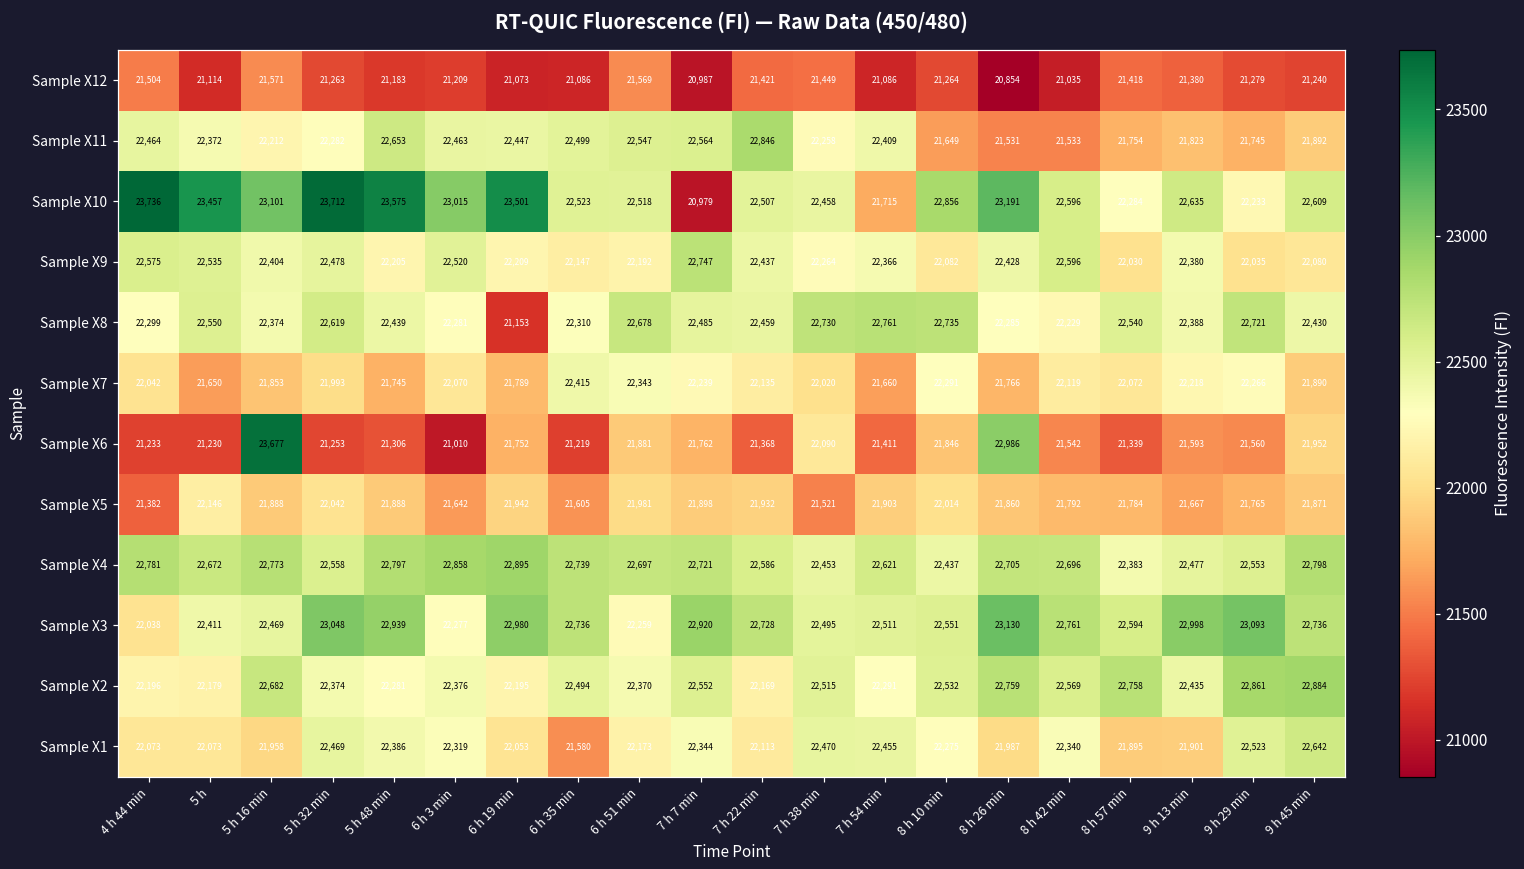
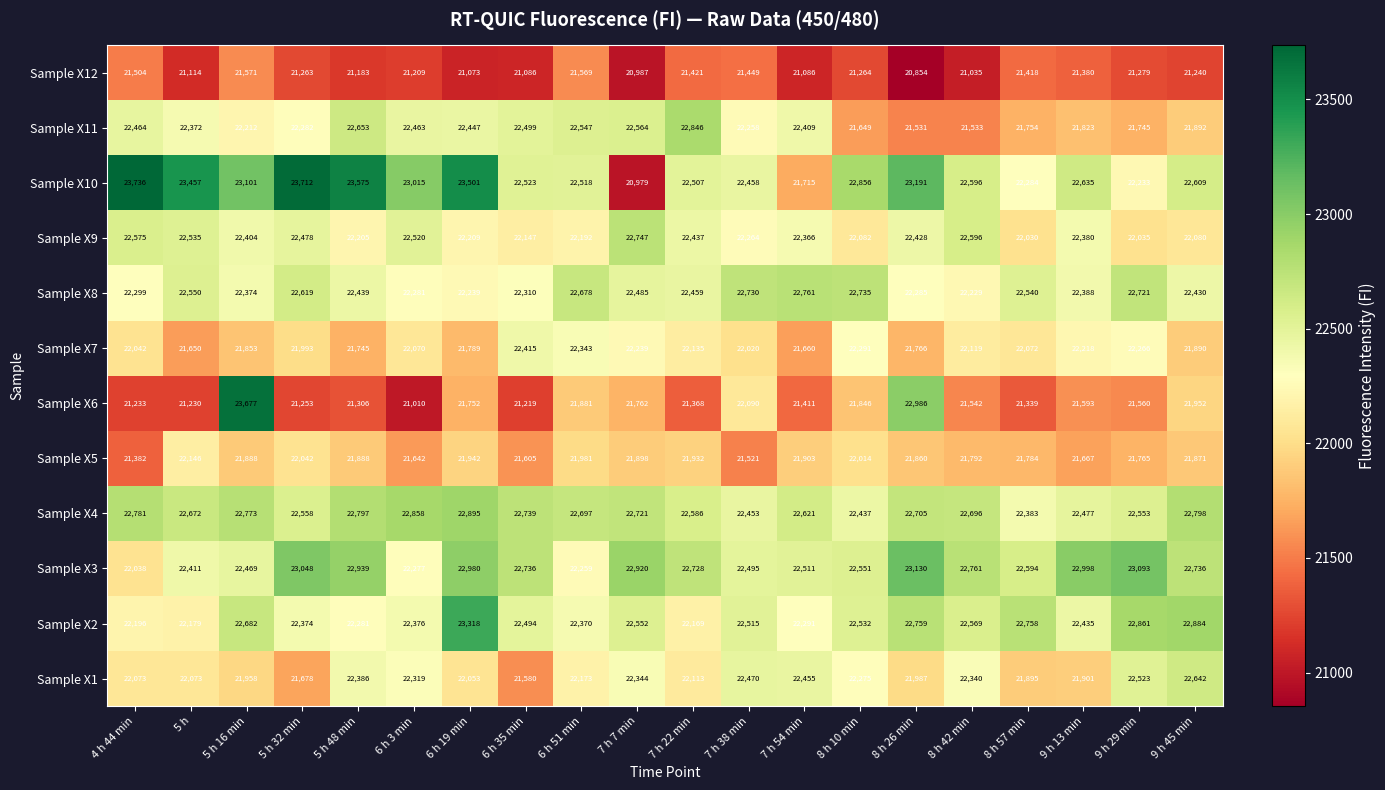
Sample X8, 6 h 19 min: 21,153 -> 22,239
Sample X2, 6 h 19 min: 22,195 -> 23,318
Sample X1, 5 h 32 min: 22,469 -> 21,678
